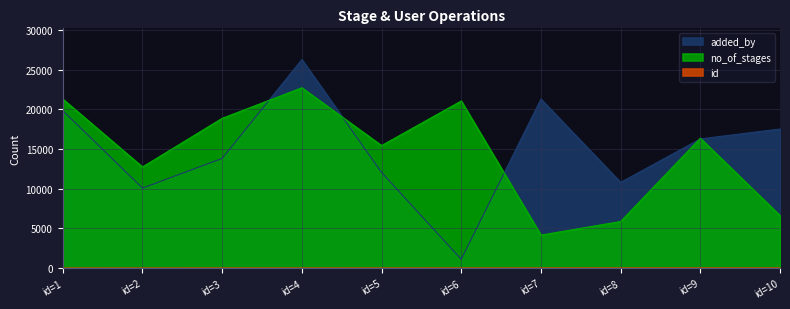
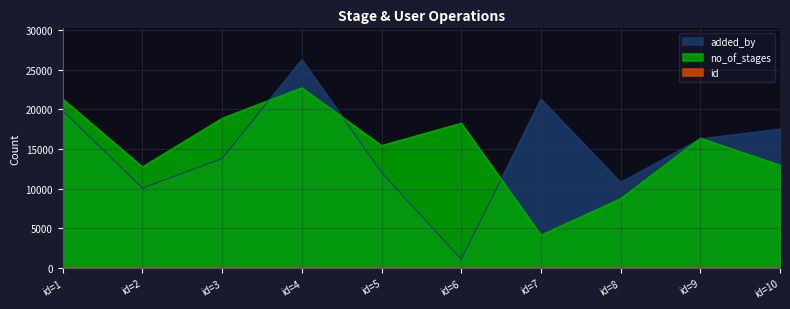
no_of_stages, id=6: 21000 -> 18000
no_of_stages, id=8: 6000 -> 9000
no_of_stages, id=10: 7000 -> 13000
